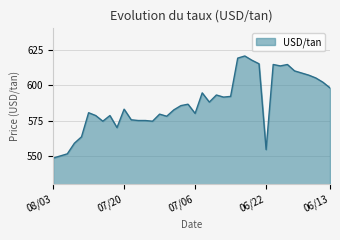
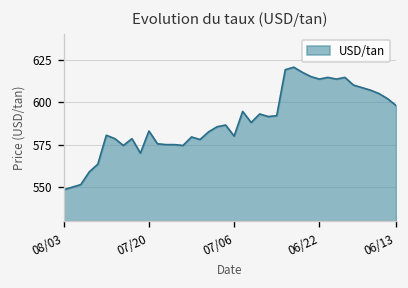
06/22: 555 -> 614
